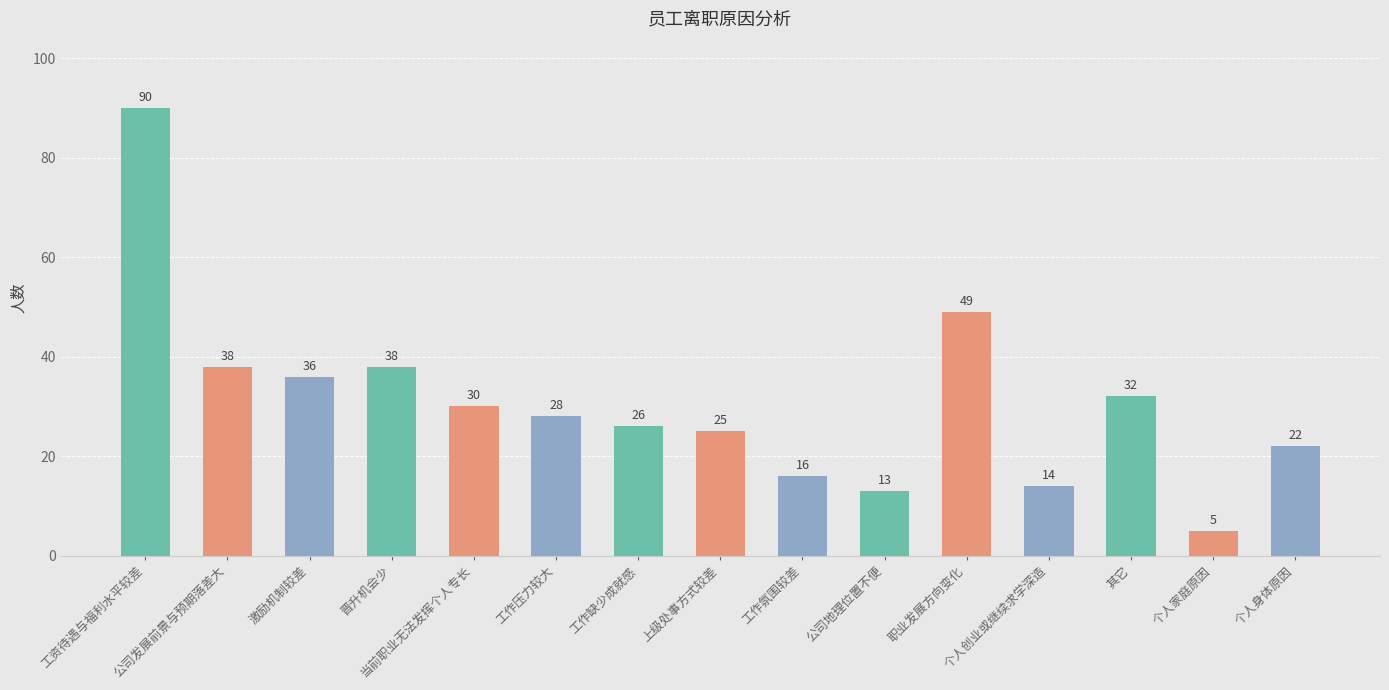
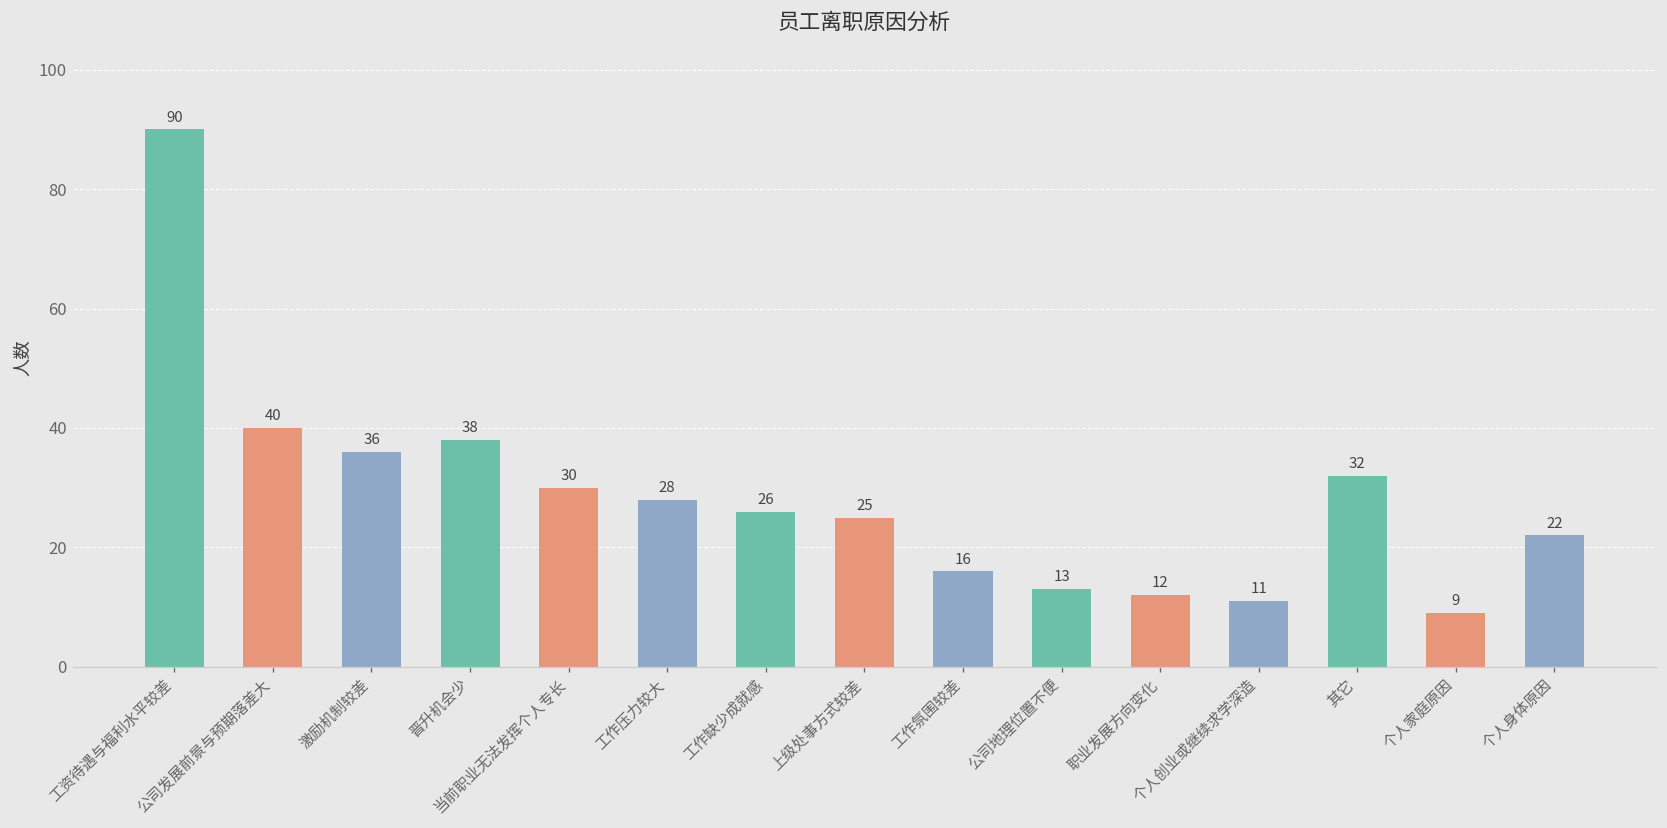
公司发展前景与预期落差大: 38 -> 40
职业发展方向变化: 49 -> 12
个人创业或继续求学深造: 14 -> 11
个人家庭原因: 5 -> 9
